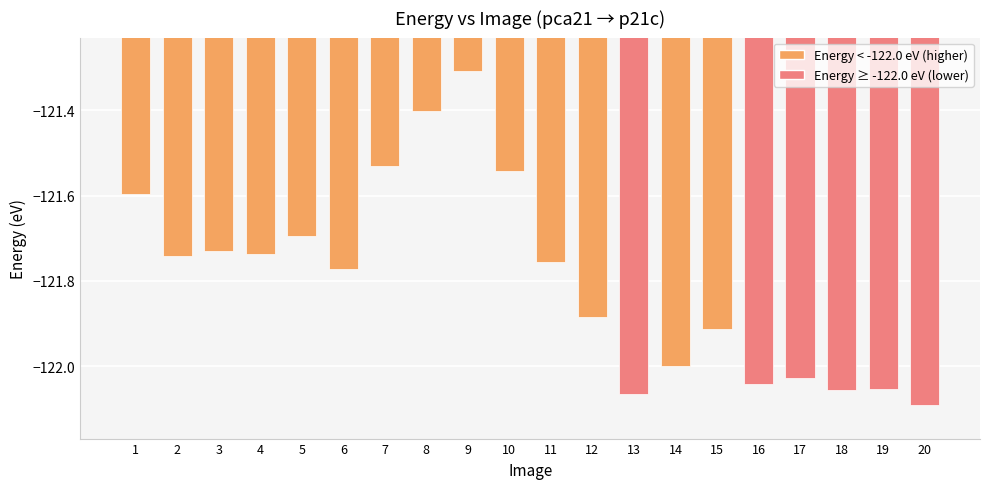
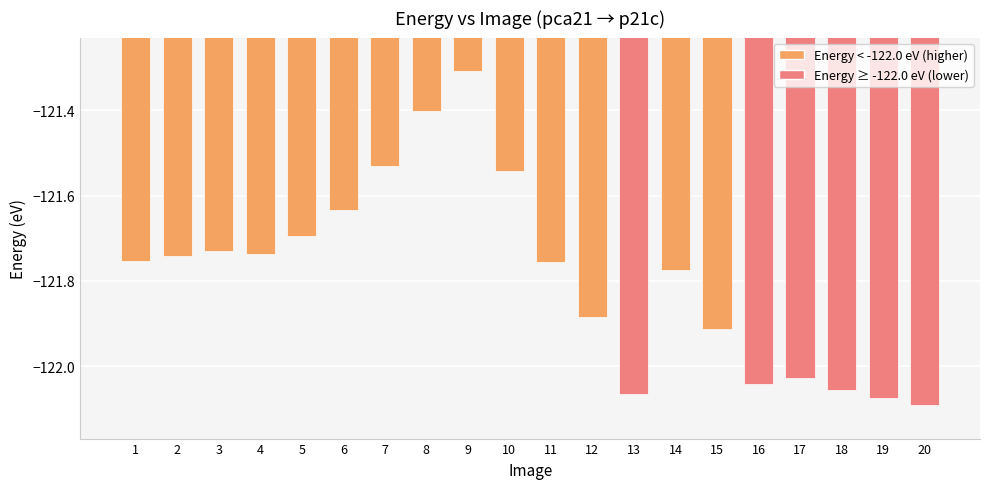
1: -121.60 -> -121.75
6: -121.77 -> -121.63
14: -122.00 -> -121.77
19: -122.05 -> -122.07
